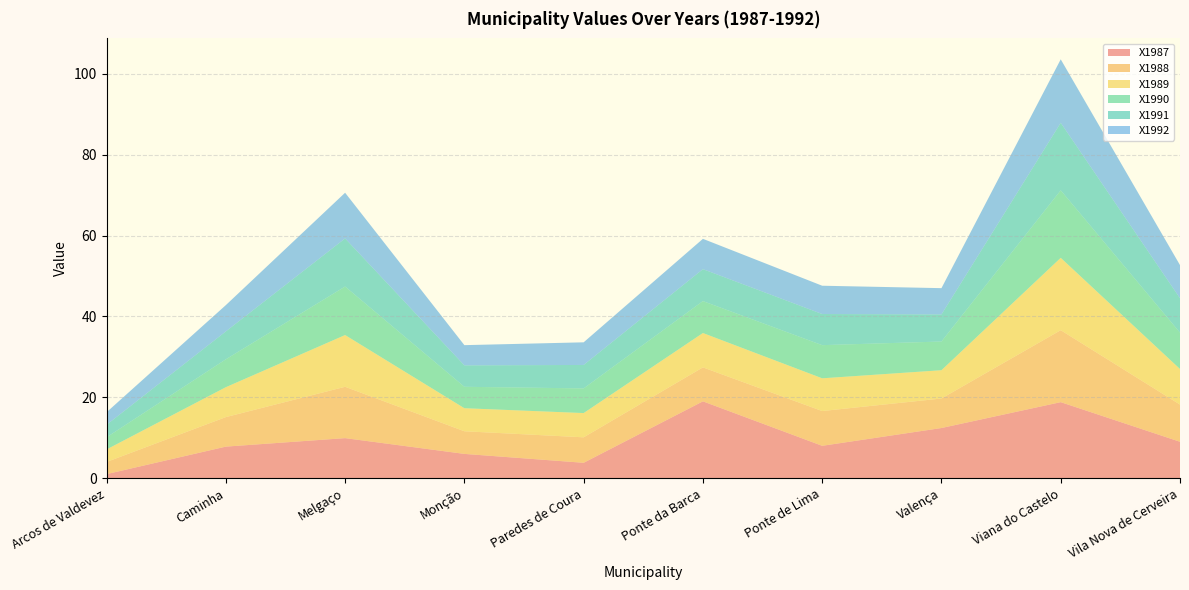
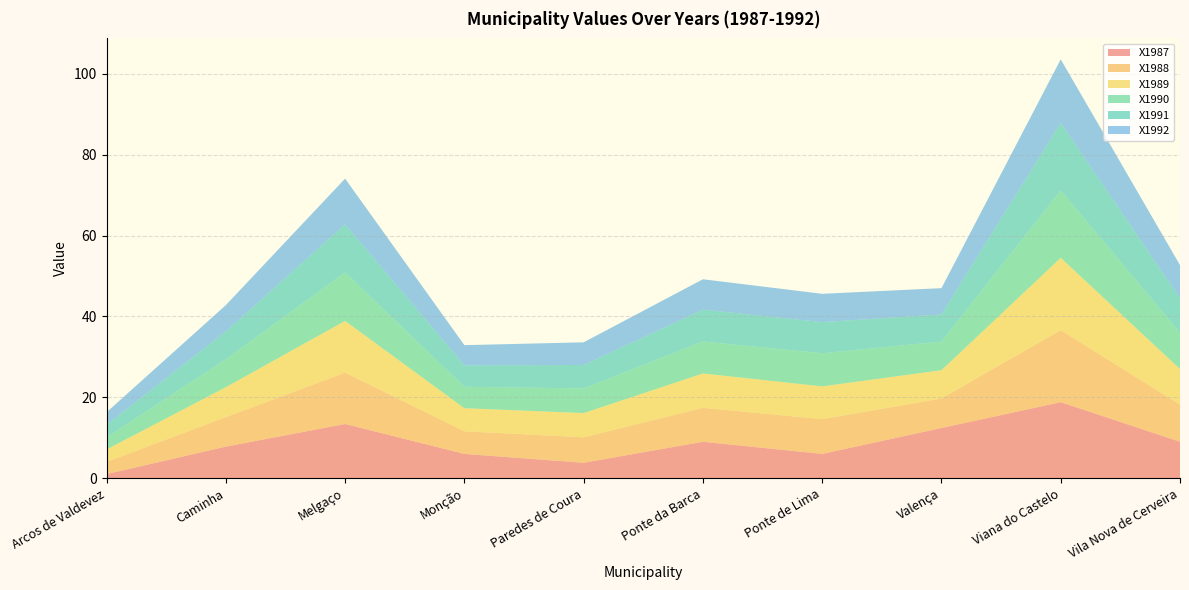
X1987, Melgaço: 10 -> 13
X1987, Ponte da Barca: 19 -> 9
X1987, Ponte de Lima: 8 -> 6
